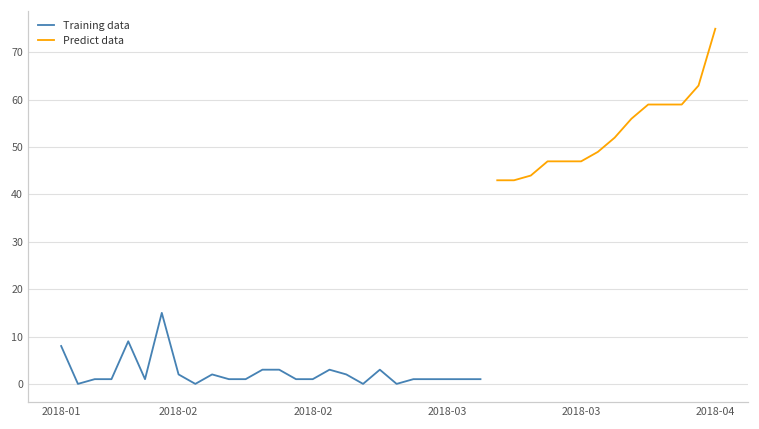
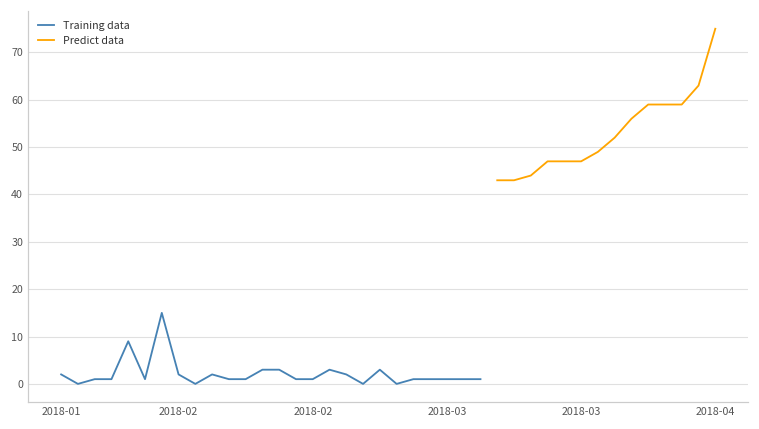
Training data, 2018-01: 8 -> 2
